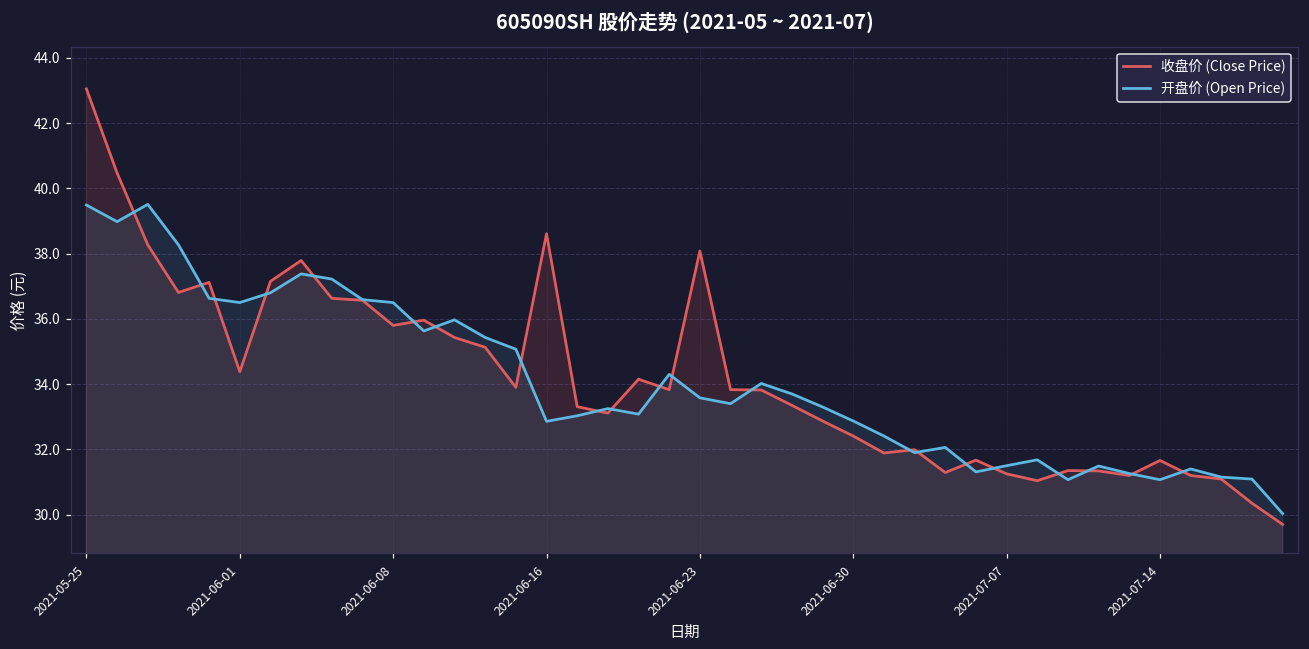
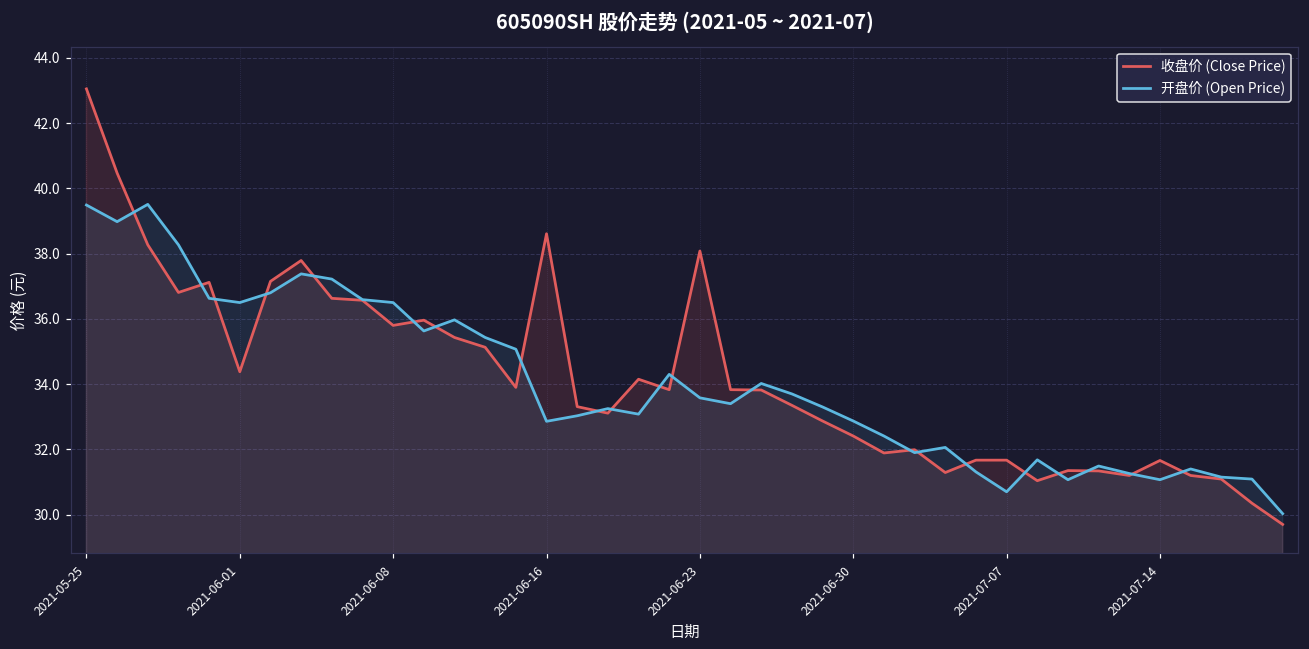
收盘价 (Close Price), 2021-07-07: 31.3 -> 31.7
开盘价 (Open Price), 2021-07-07: 31.5 -> 30.7
